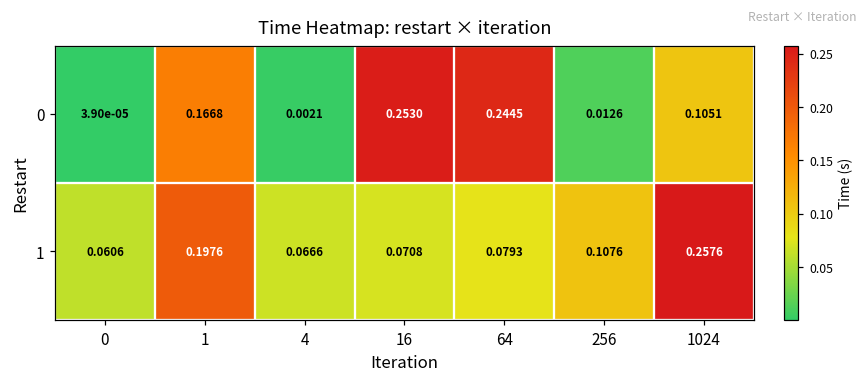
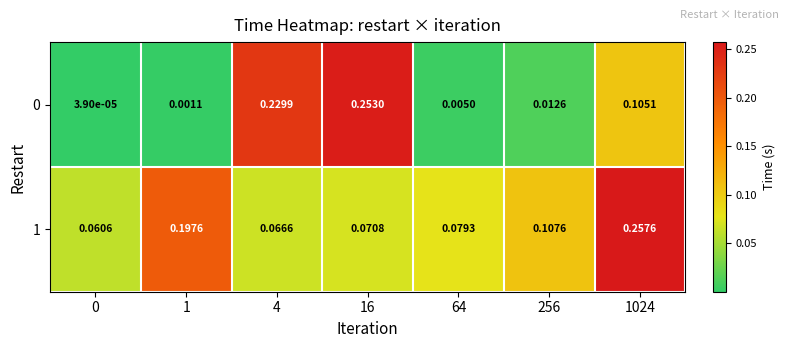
0, 1: 0.1668 -> 0.0011
0, 4: 0.0021 -> 0.2299
0, 64: 0.2445 -> 0.0050
